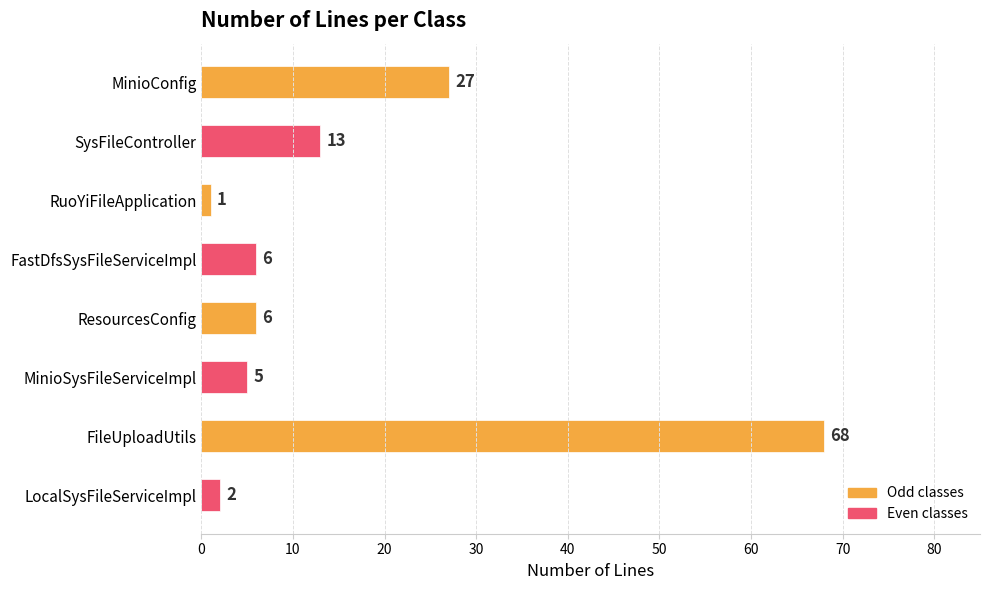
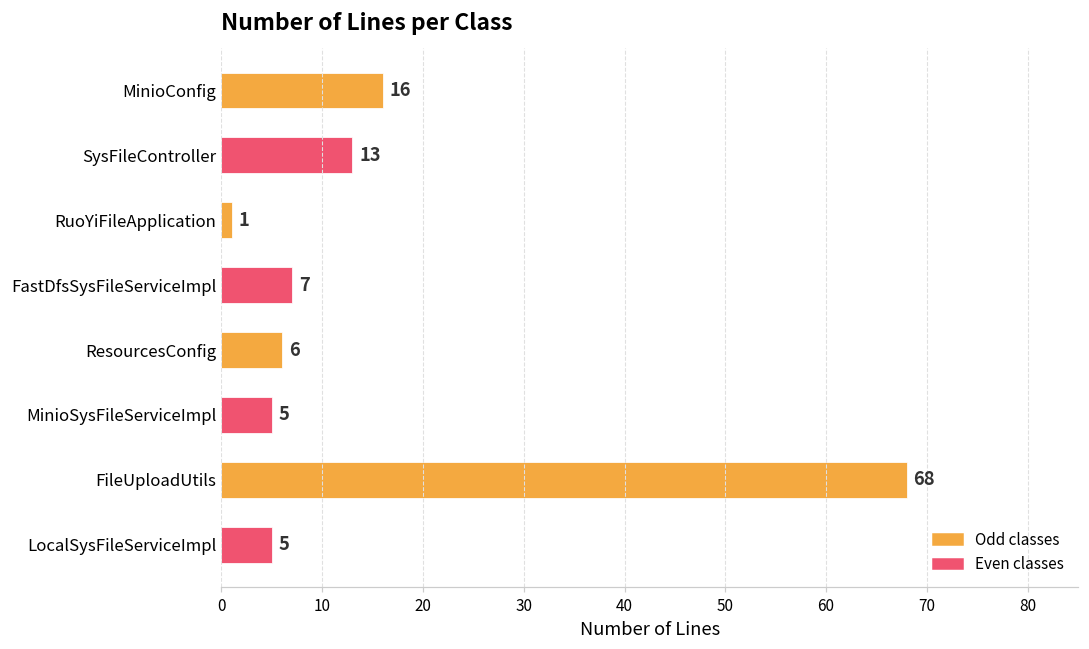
MinioConfig: 27 -> 16
FastDfsSysFileServiceImpl: 6 -> 7
LocalSysFileServiceImpl: 2 -> 5
